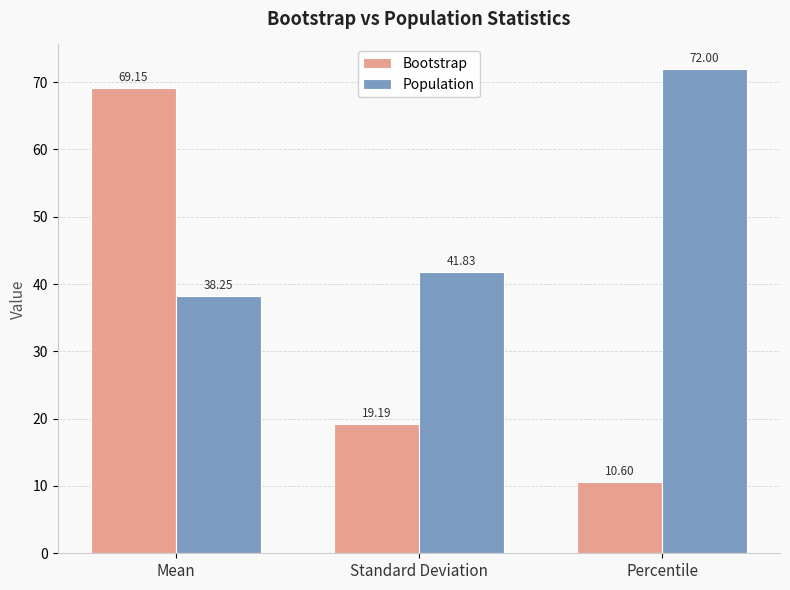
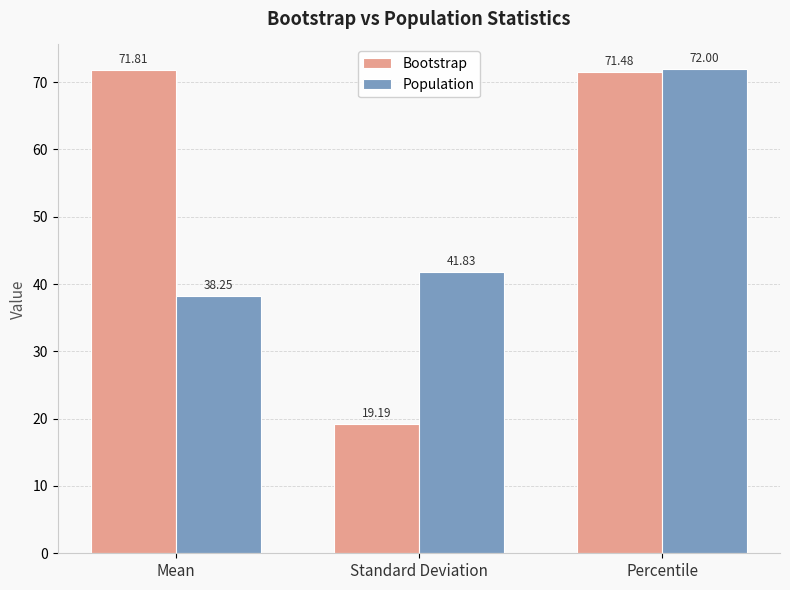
Bootstrap, Mean: 69.15 -> 71.81
Bootstrap, Percentile: 10.60 -> 71.48
